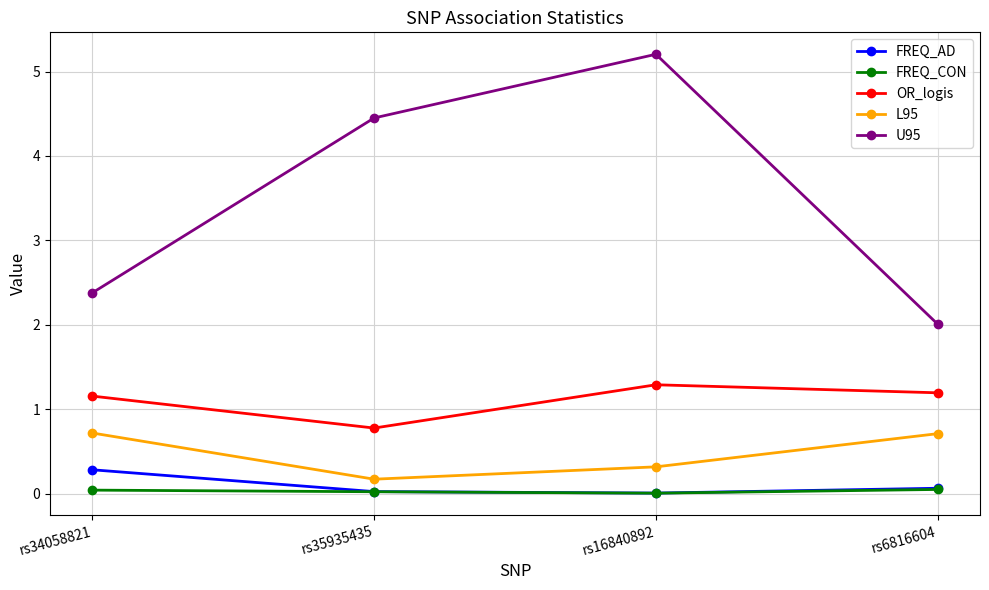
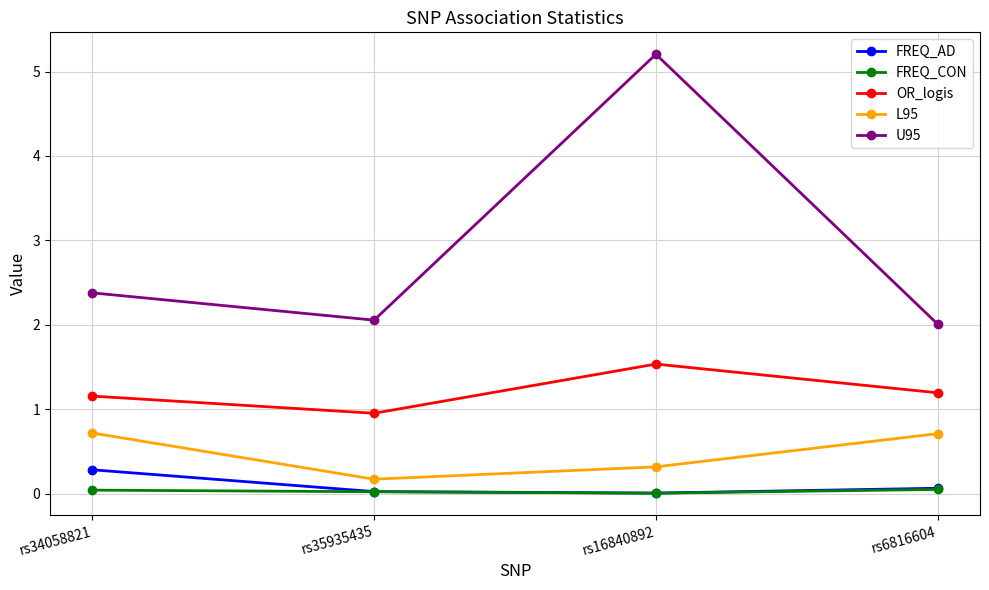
OR_logis, rs35935435: 0.8 -> 1.0
U95, rs35935435: 4.5 -> 2.1
OR_logis, rs16840892: 1.3 -> 1.5
